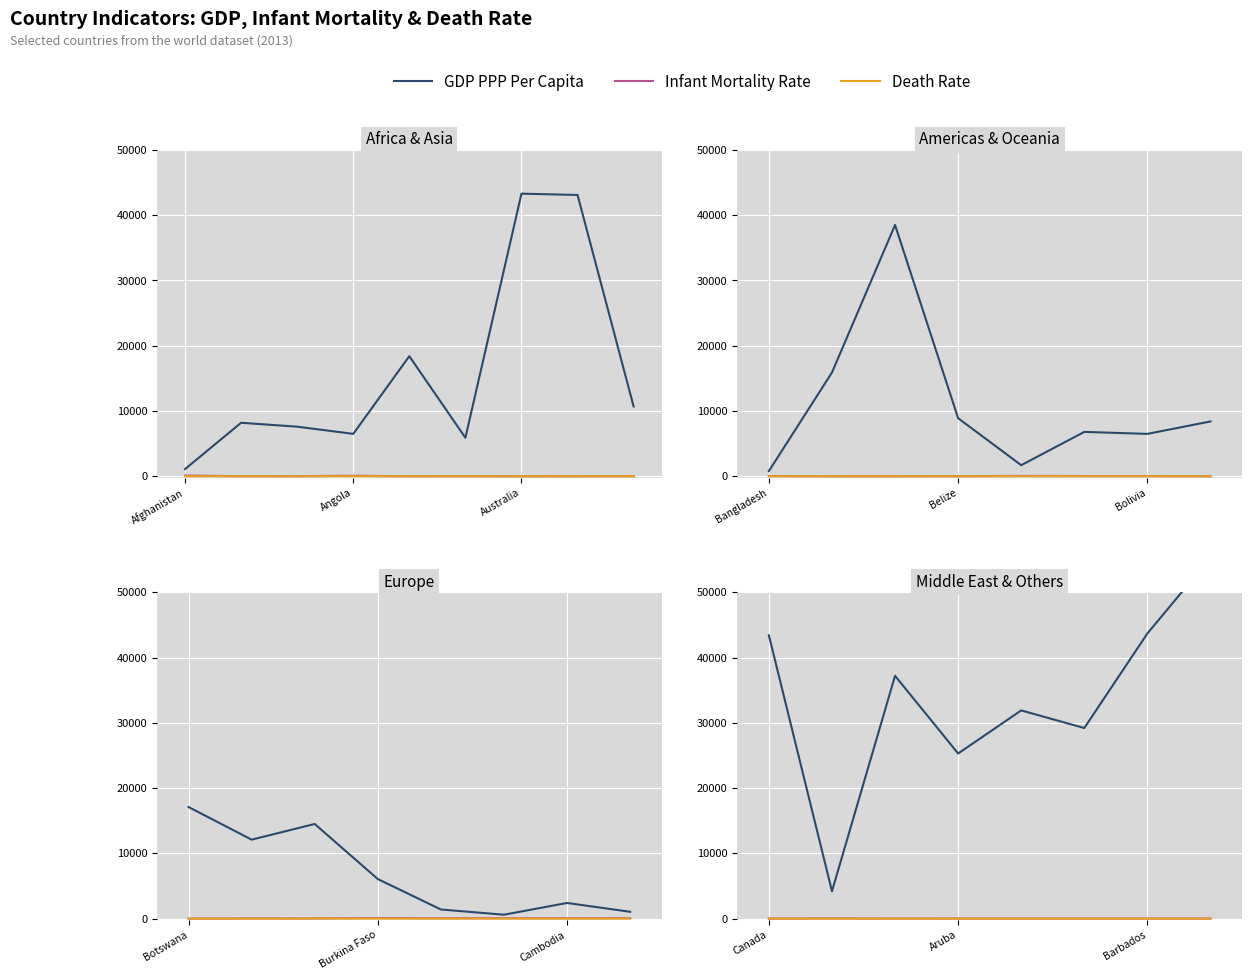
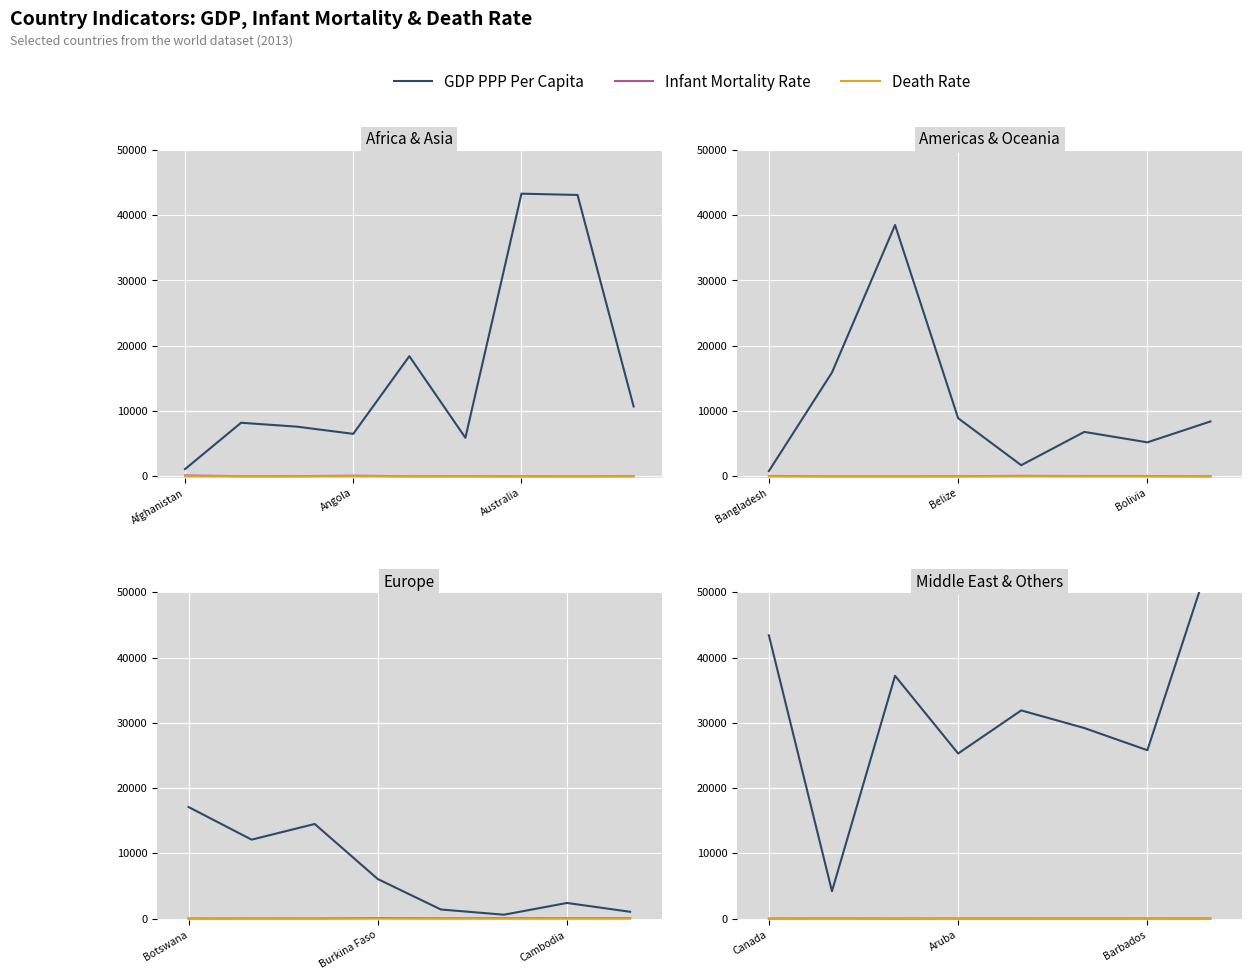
Americas & Oceania, GDP PPP Per Capita, Bolivia: 6000 -> 5000
Middle East & Others, GDP PPP Per Capita, Barbados: 44000 -> 26000
